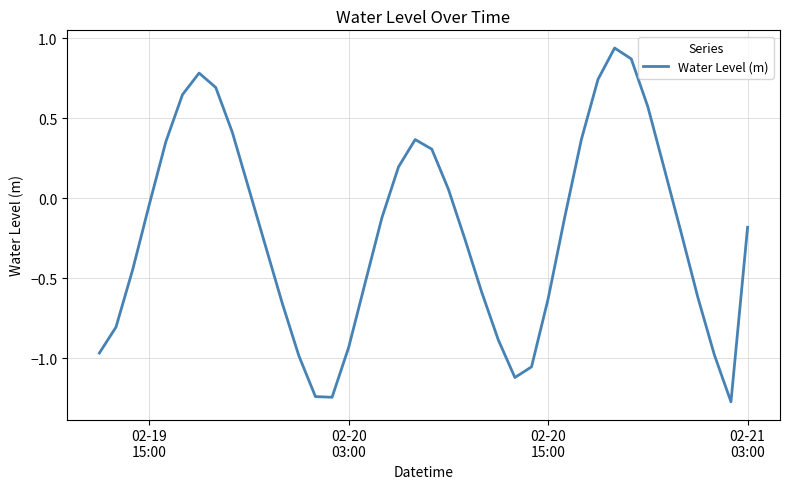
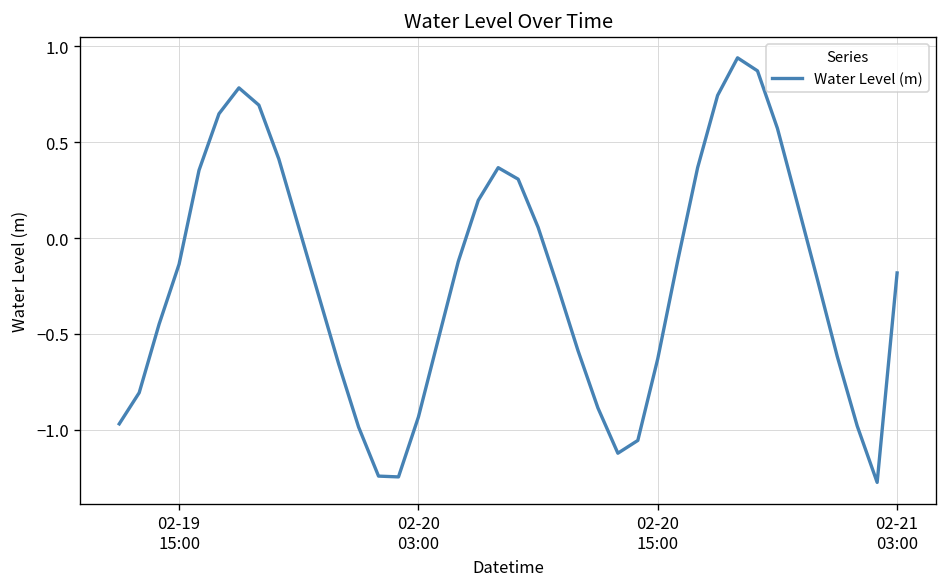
02-19 15:00: -0.04 -> -0.14
